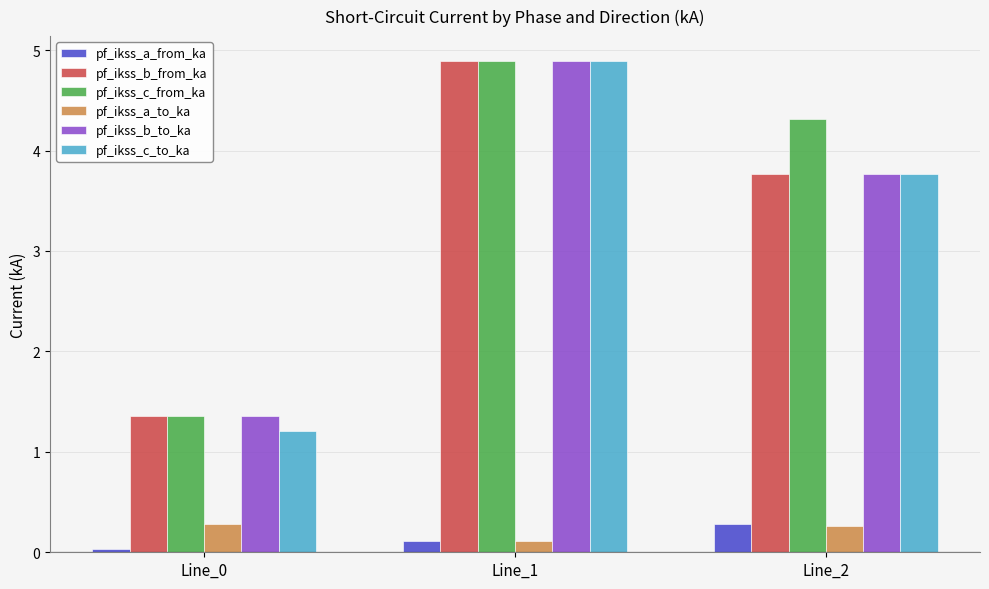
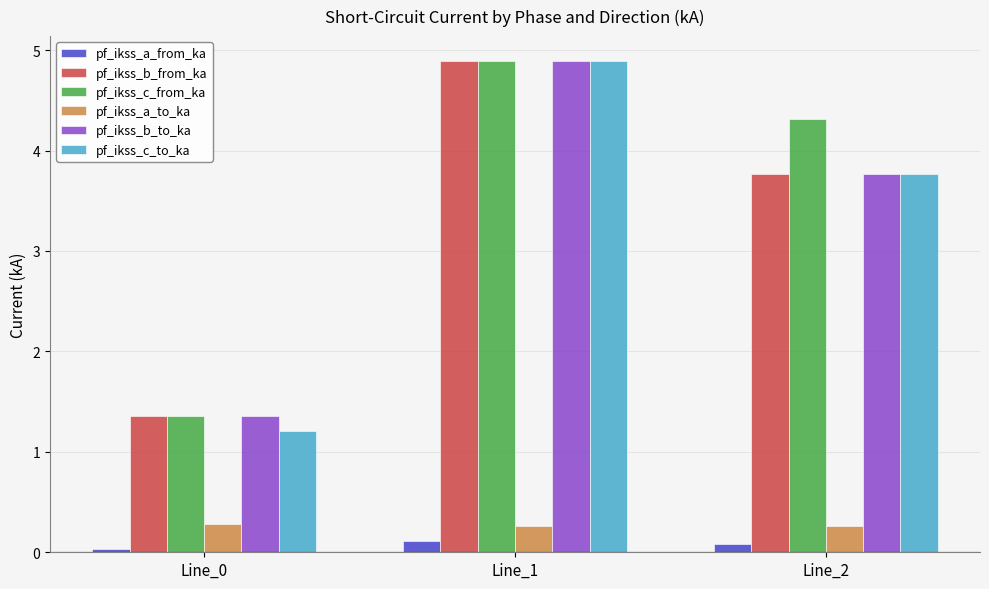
pf_ikss_a_to_ka, Line_1: 0.11 -> 0.26
pf_ikss_a_from_ka, Line_2: 0.28 -> 0.09
